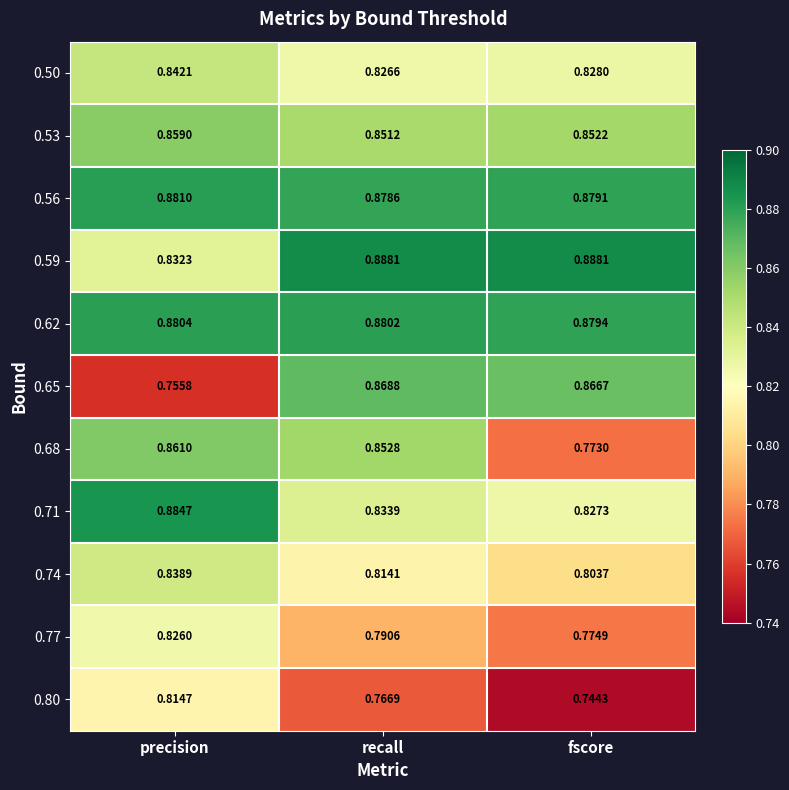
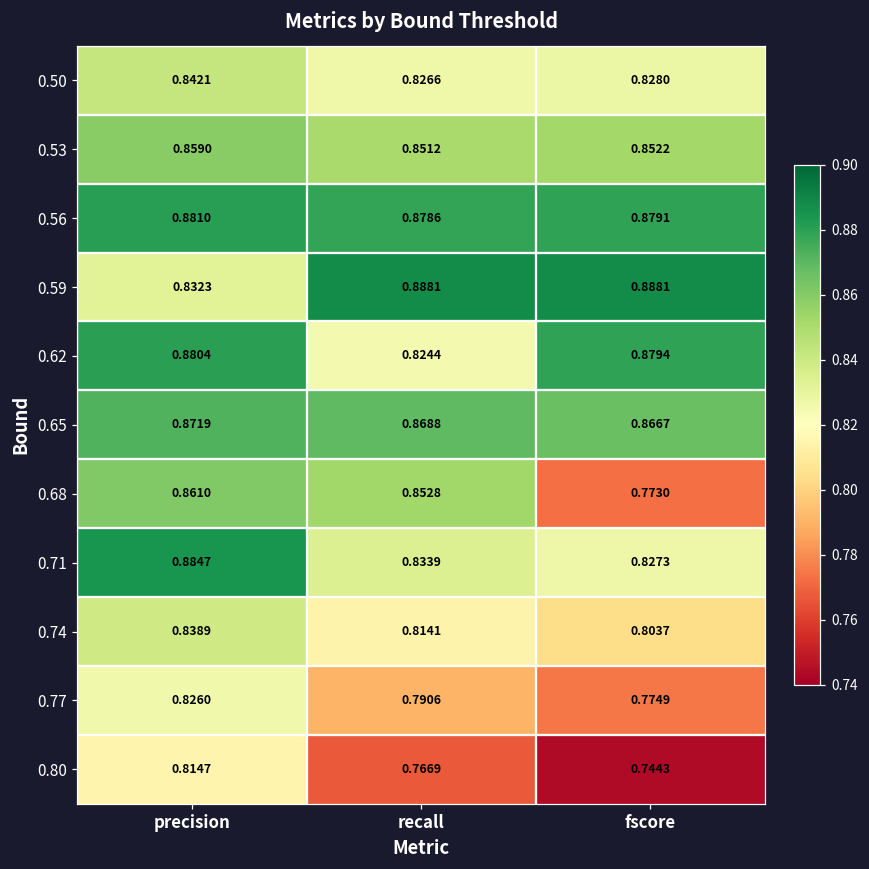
0.62, recall: 0.8802 -> 0.8244
0.65, precision: 0.7558 -> 0.8719
